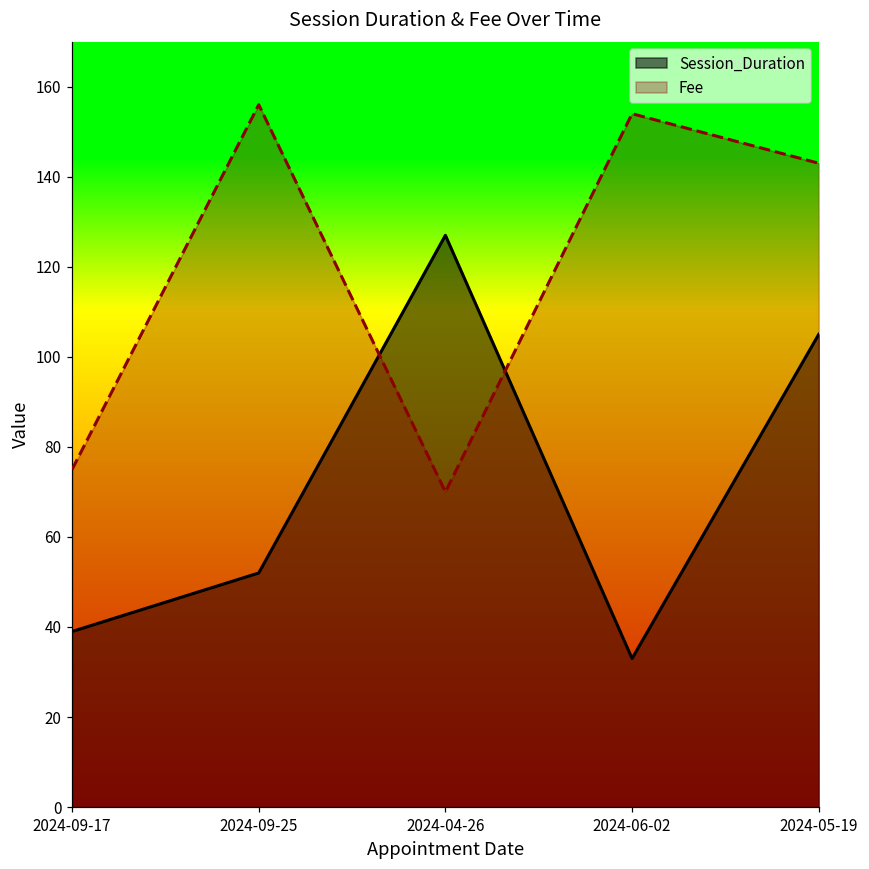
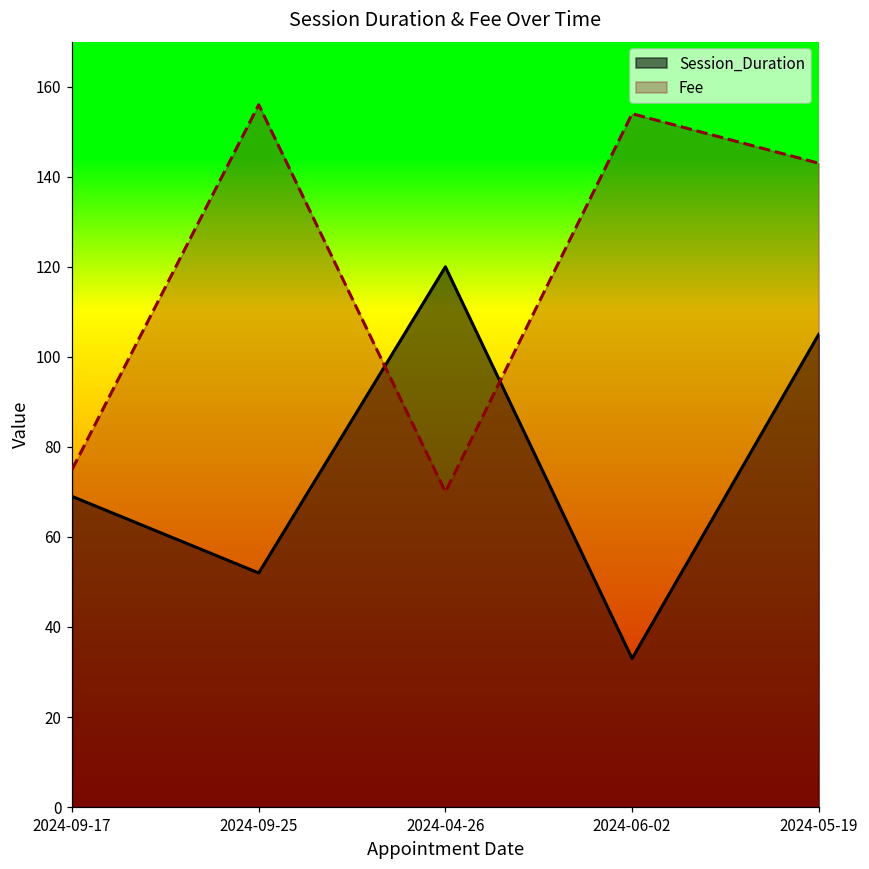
Session_Duration, 2024-09-17: 39 -> 69
Session_Duration, 2024-04-26: 127 -> 120
